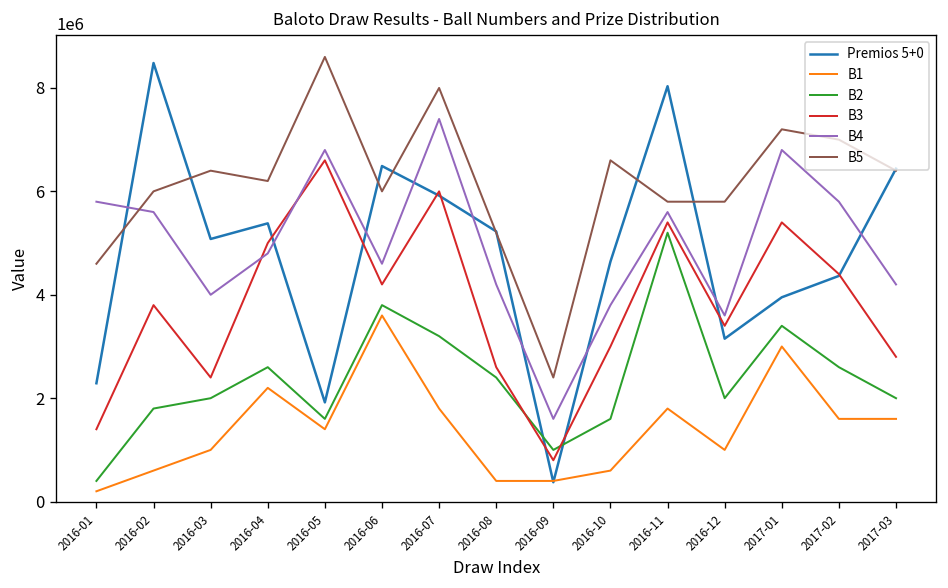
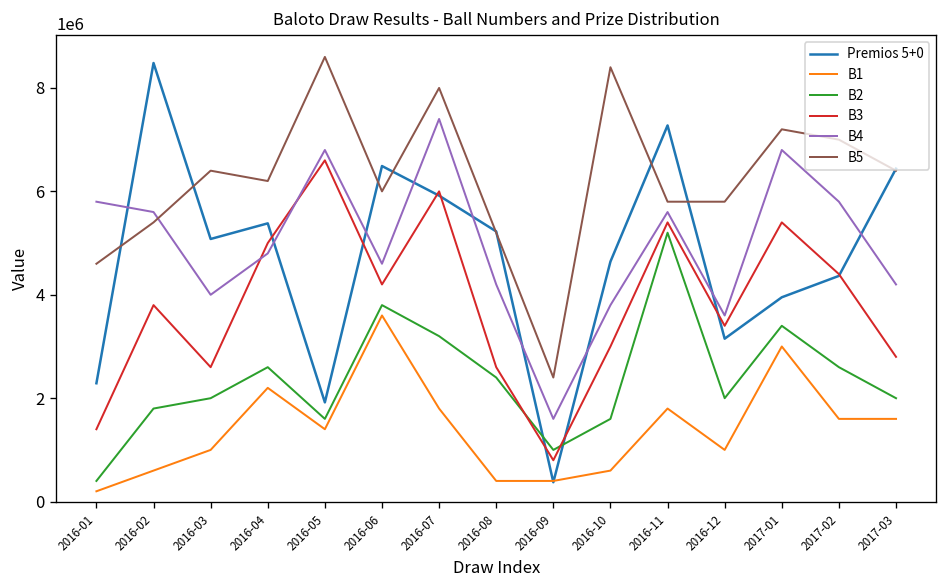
B5, 2016-02: 6000000 -> 5400000
B3, 2016-03: 2400000 -> 2600000
B5, 2016-10: 6600000 -> 8400000
Premios 5+0, 2016-11: 8000000 -> 7300000
